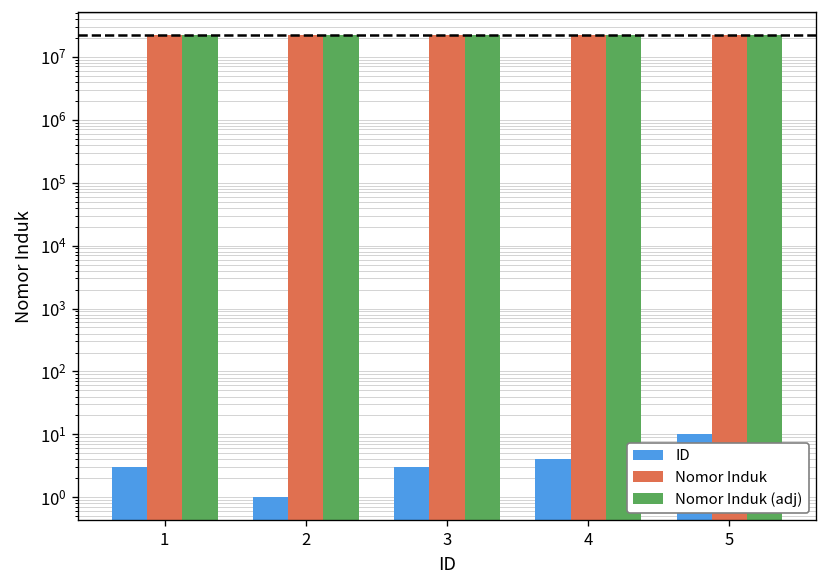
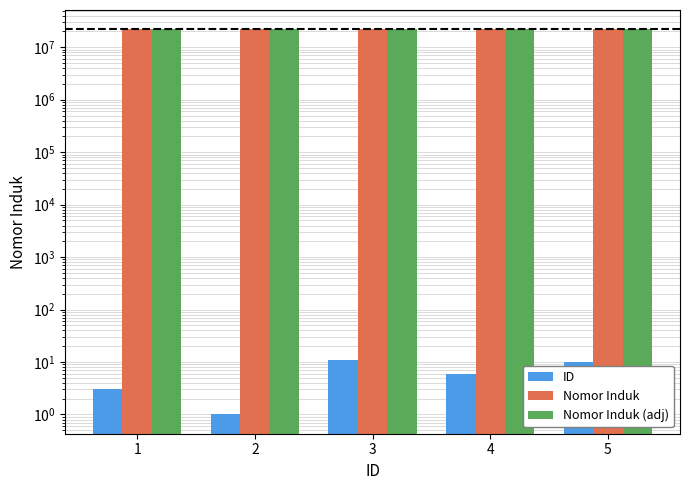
ID, 3: 3 -> 11
ID, 4: 4 -> 6
